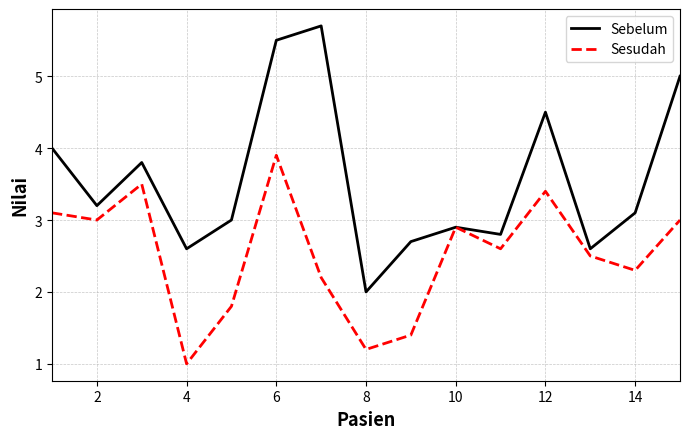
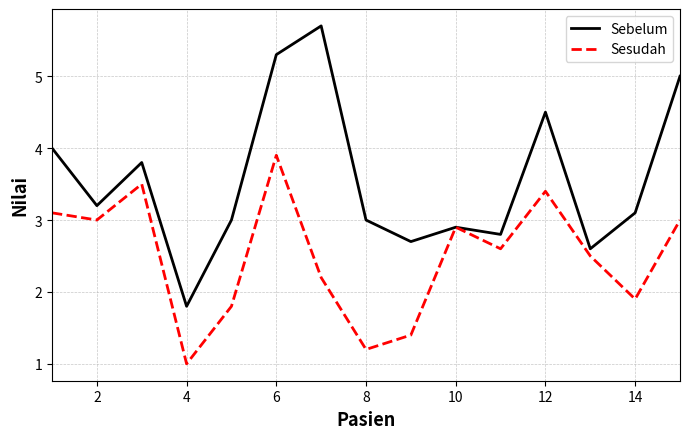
Sebelum, 4: 2.6 -> 1.8
Sebelum, 6: 5.5 -> 5.3
Sebelum, 8: 2 -> 3
Sesudah, 14: 2.3 -> 1.9
